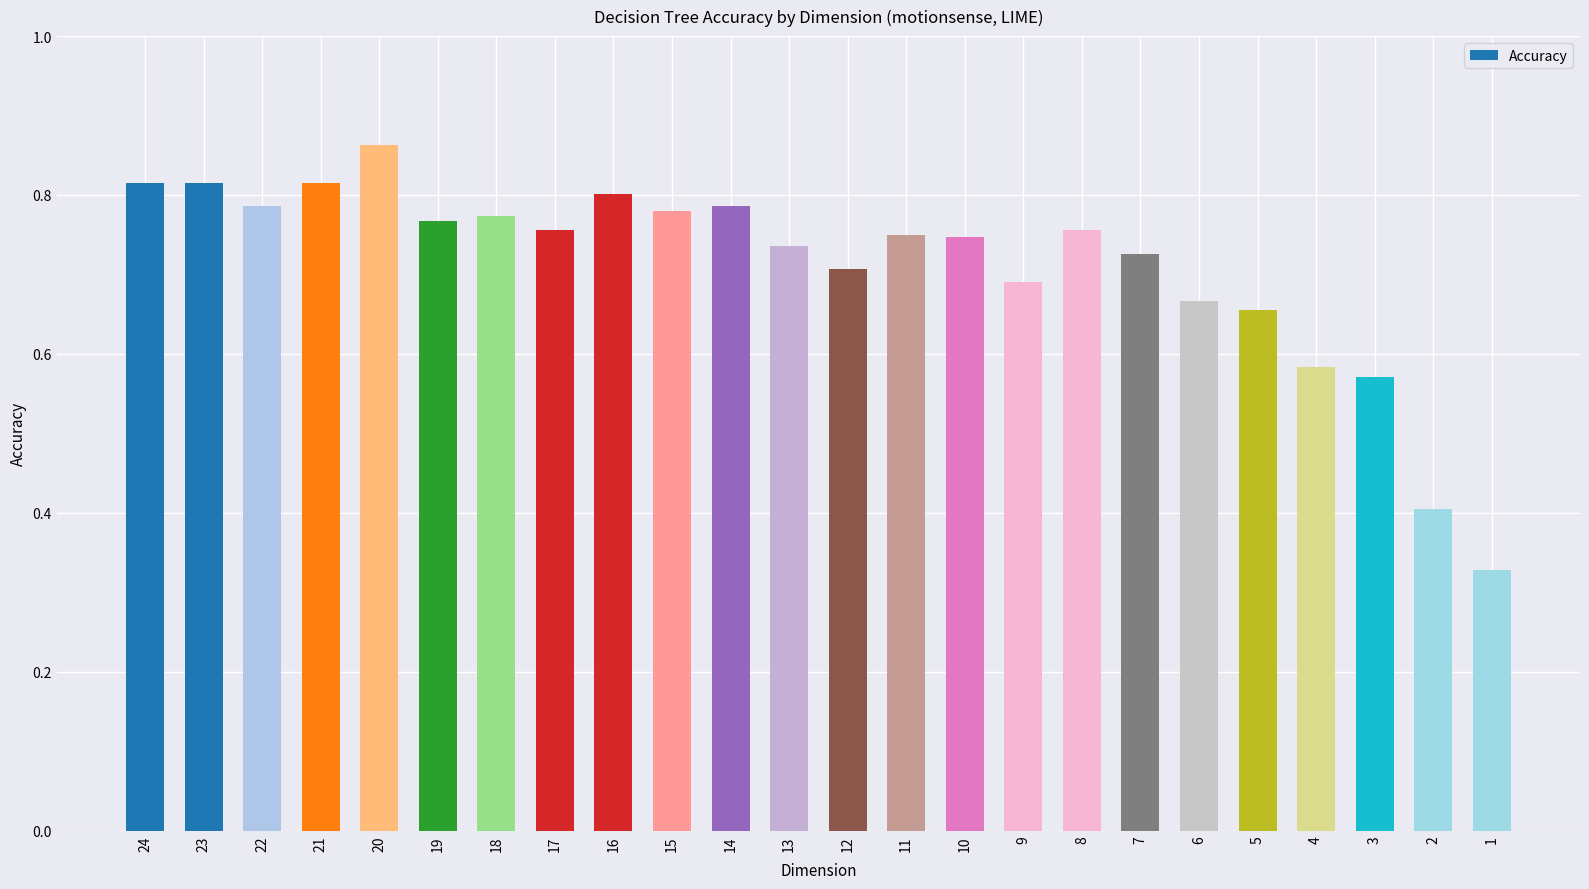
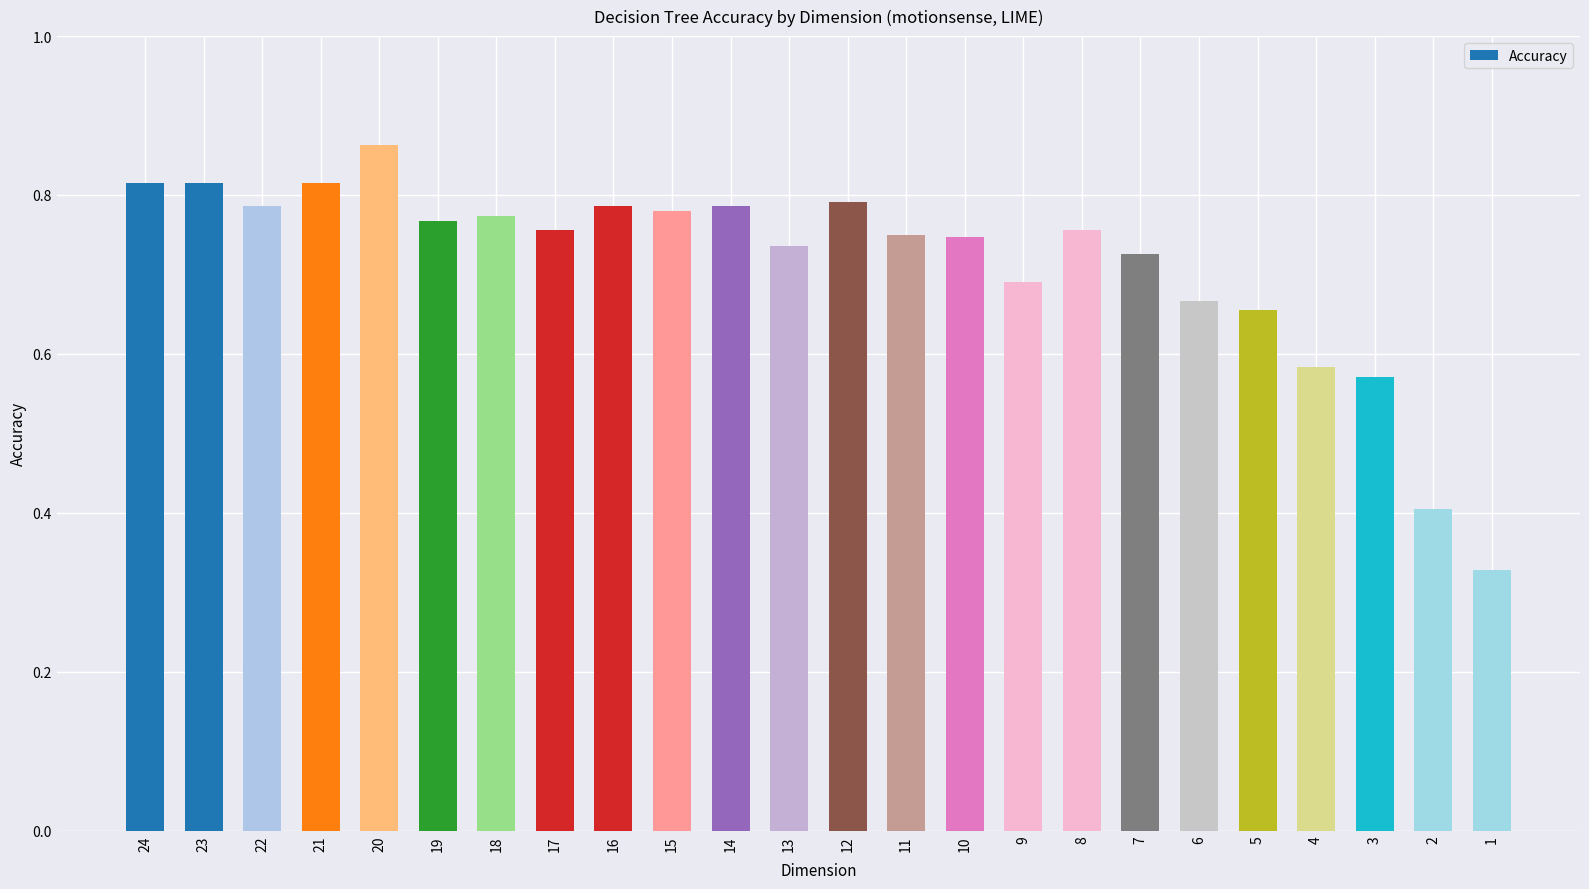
16: 0.80 -> 0.79
12: 0.71 -> 0.79
